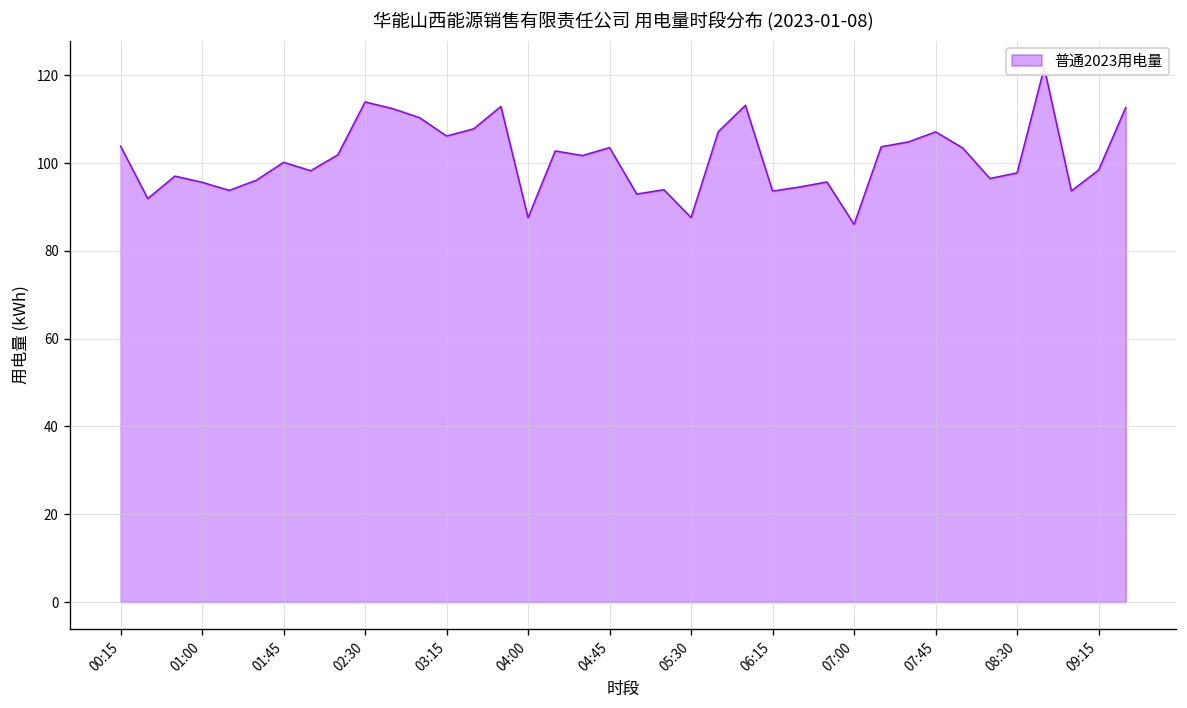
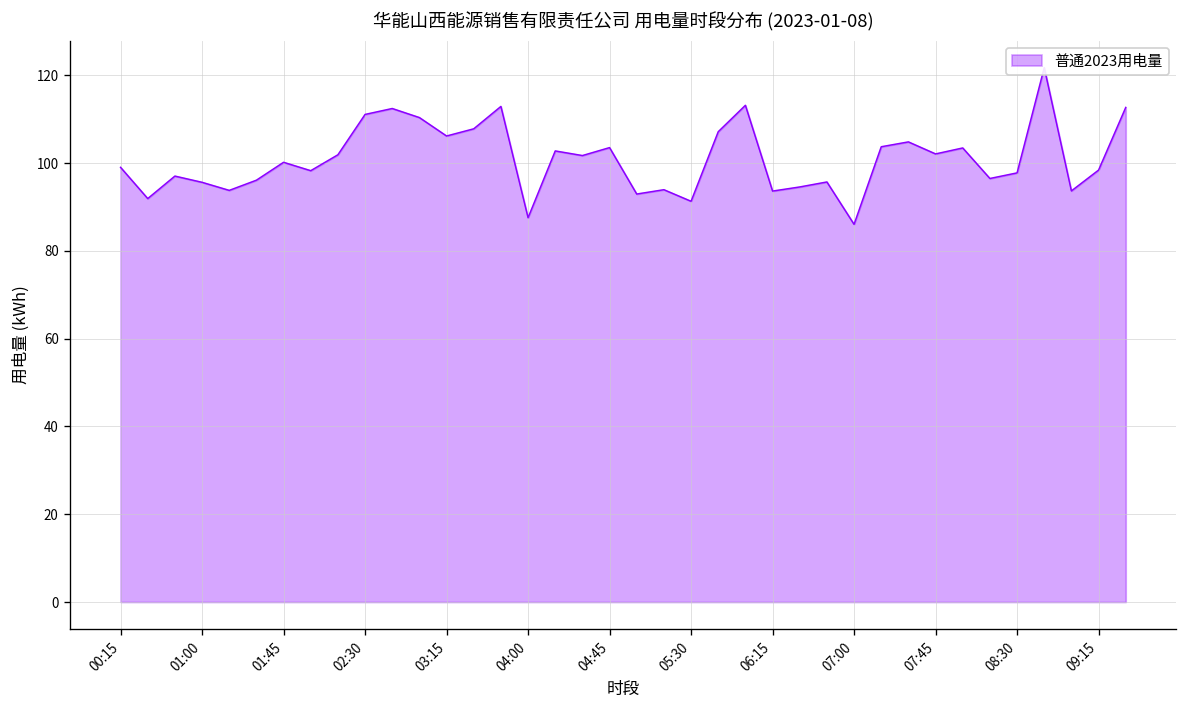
00:15: 104 -> 99
02:30: 114 -> 111
05:30: 88 -> 91
07:45: 107 -> 102
